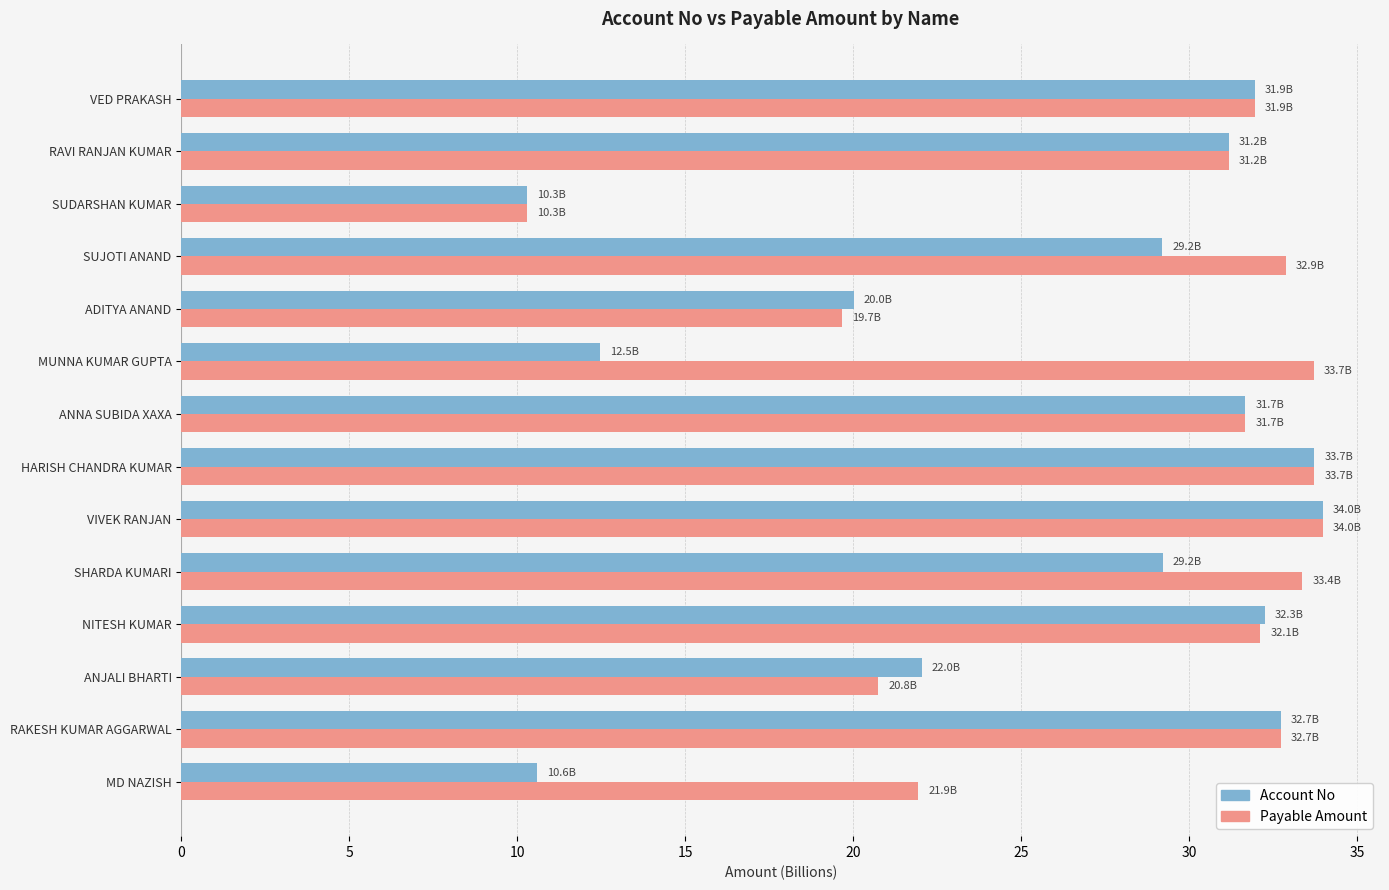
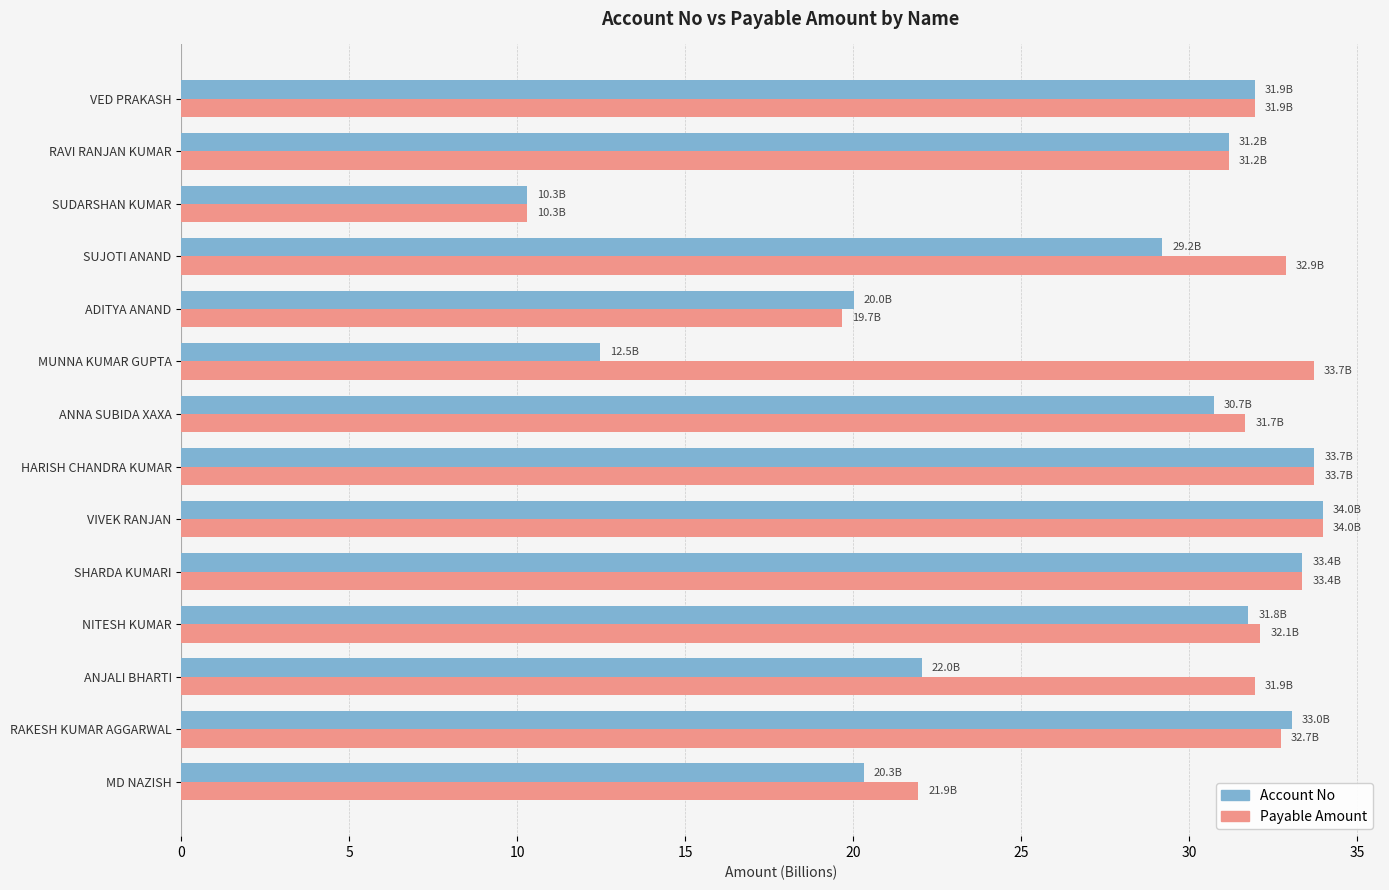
Account No, ANNA SUBIDA XAXA: 31.7B -> 30.7B
Account No, SHARDA KUMARI: 29.2B -> 33.4B
Account No, NITESH KUMAR: 32.3B -> 31.8B
Payable Amount, ANJALI BHARTI: 20.8B -> 31.9B
Account No, RAKESH KUMAR AGGARWAL: 32.7B -> 33.0B
Account No, MD NAZISH: 10.6B -> 20.3B
